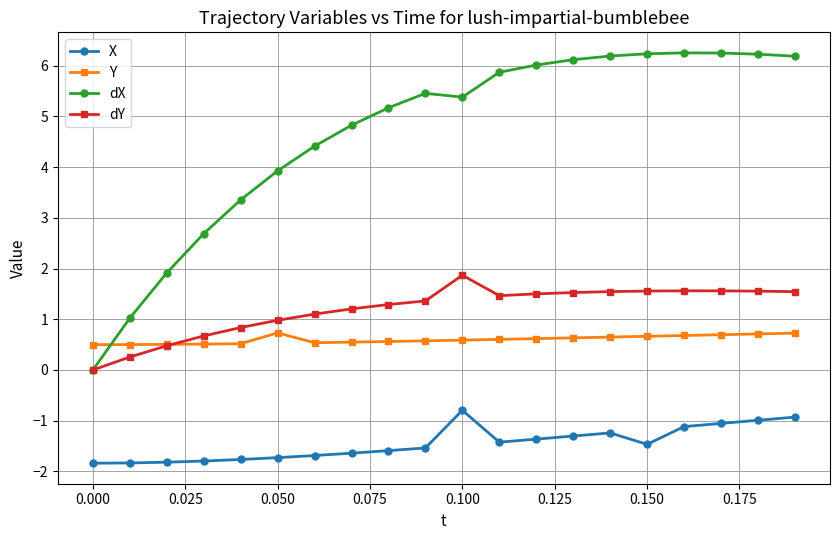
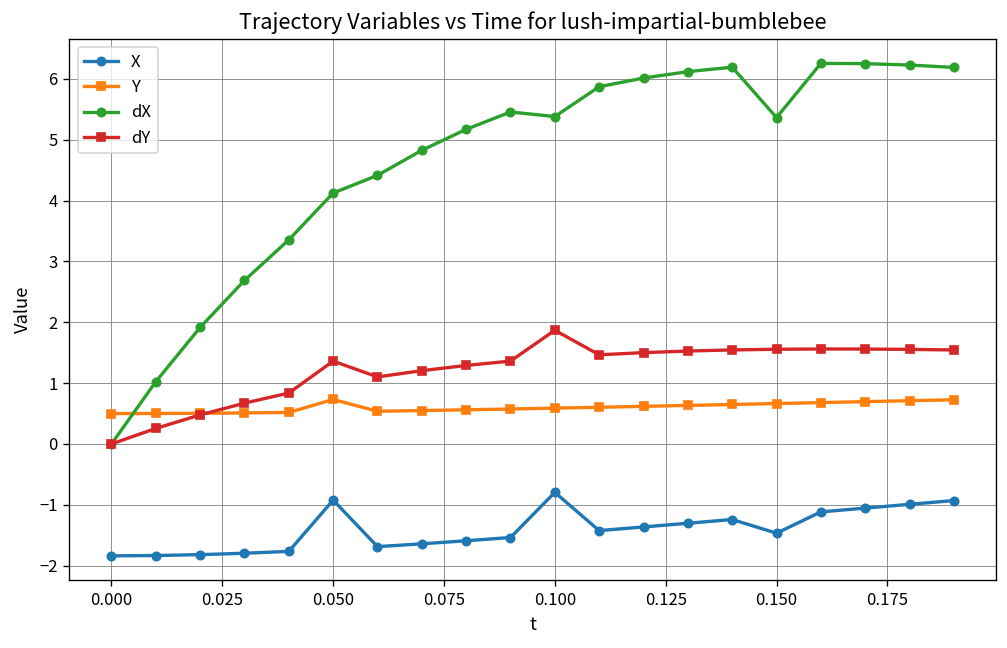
X, 0.050: -1.7 -> -0.9
dX, 0.050: 3.9 -> 4.1
dY, 0.050: 1.0 -> 1.4
dX, 0.150: 6.2 -> 5.4
